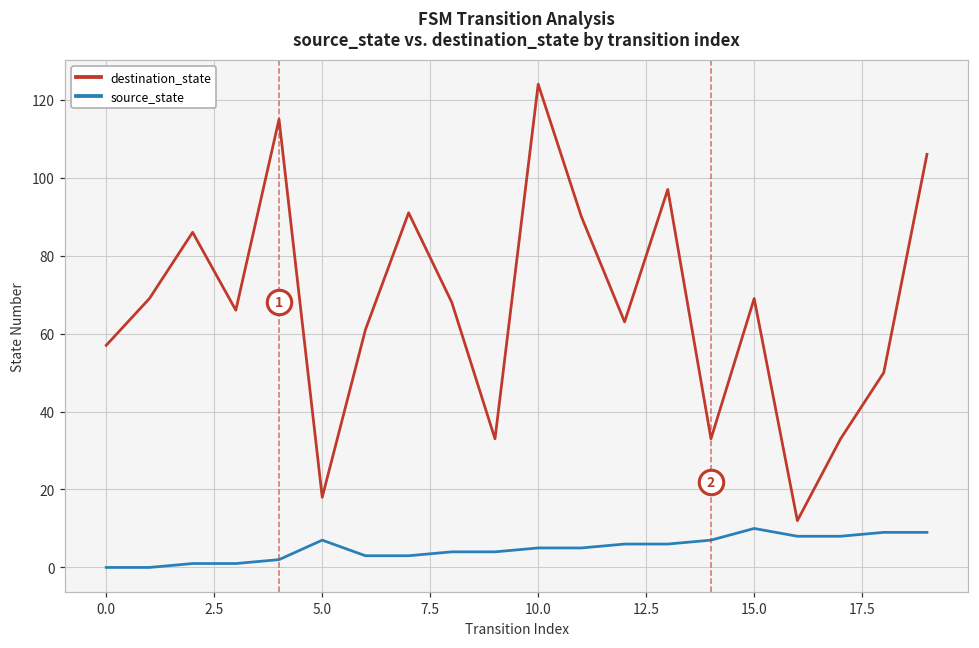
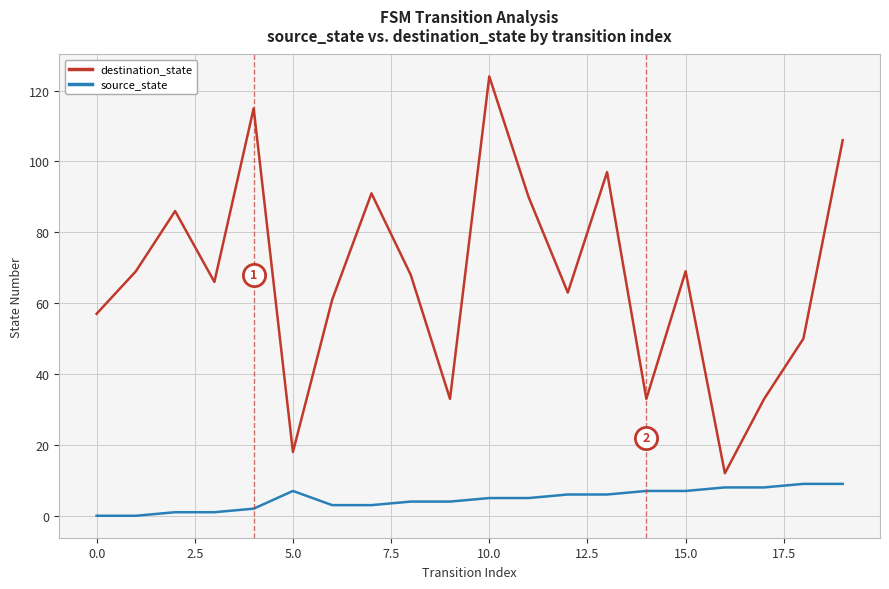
source_state, 15.0: 10 -> 7
